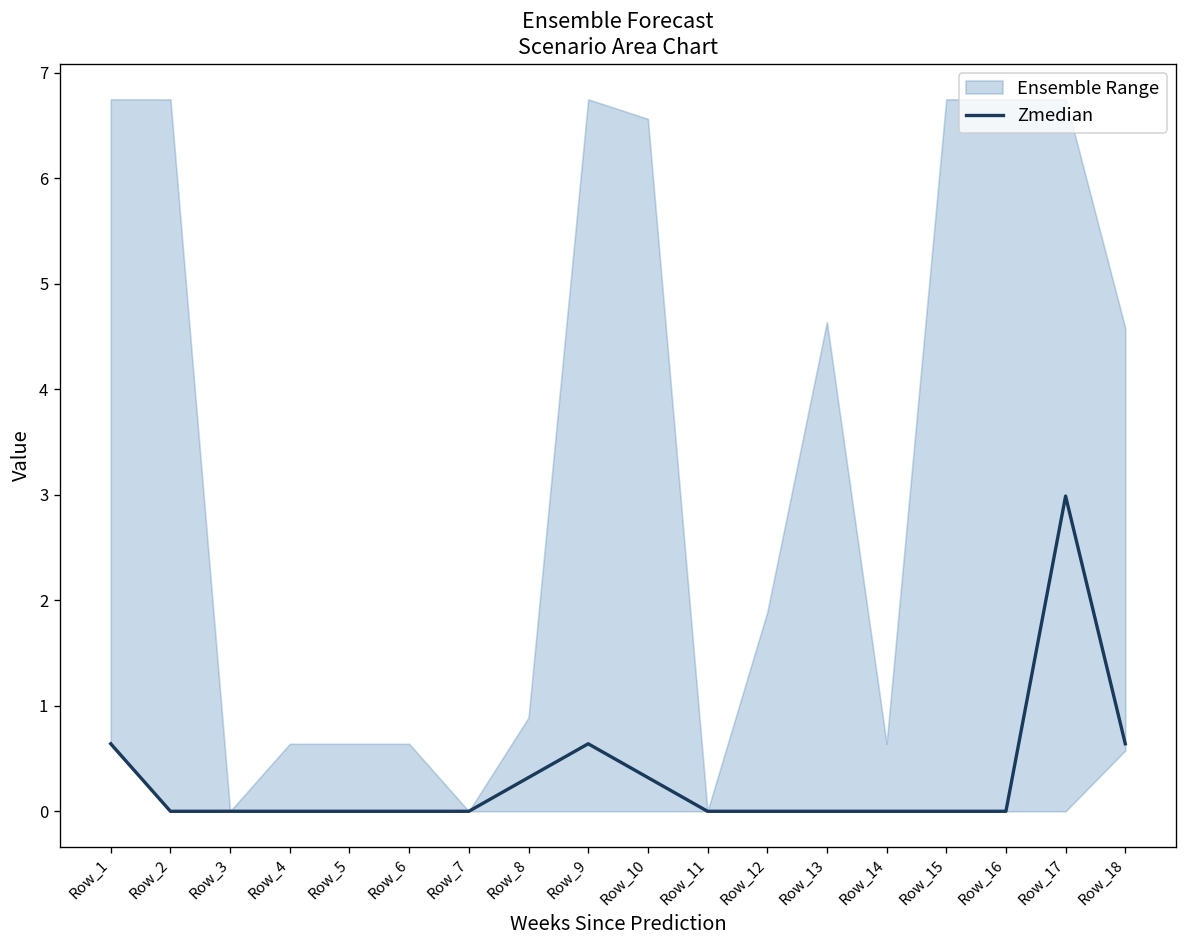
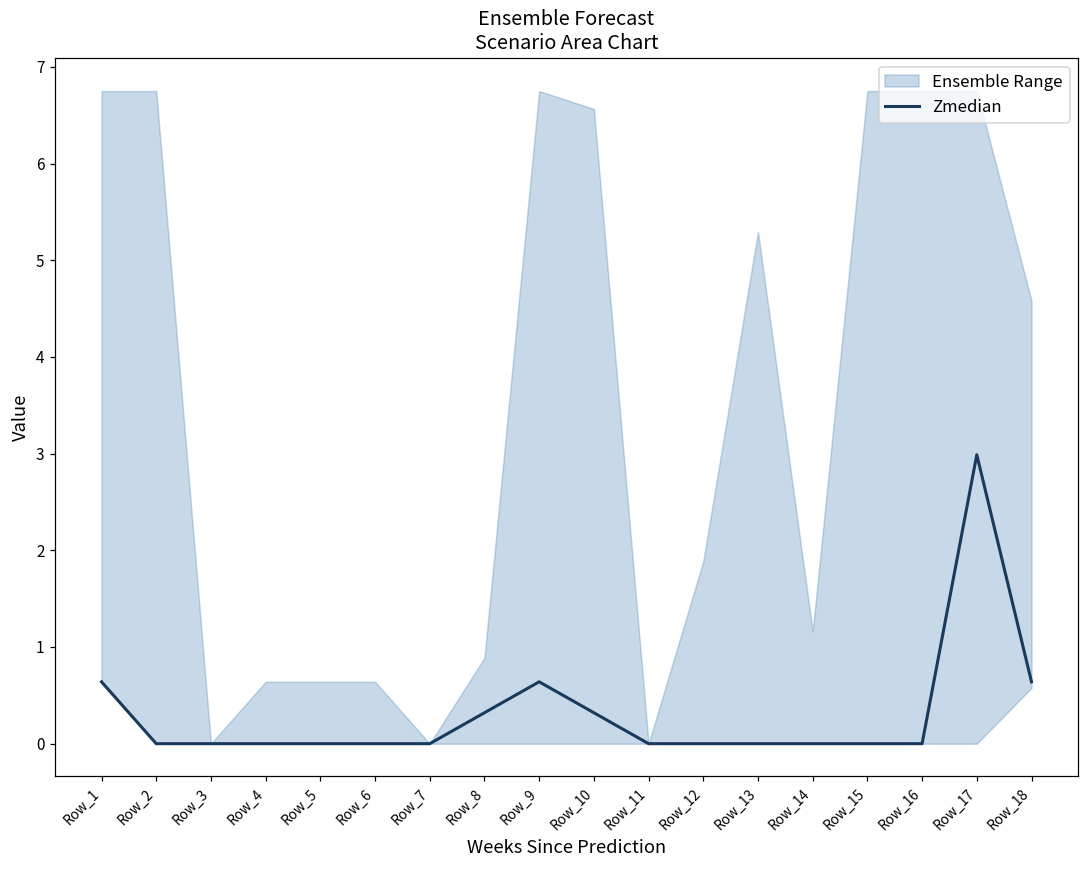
Ensemble Range, Row_13: 4.6 -> 5.3
Ensemble Range, Row_14: 0.6 -> 1.2
